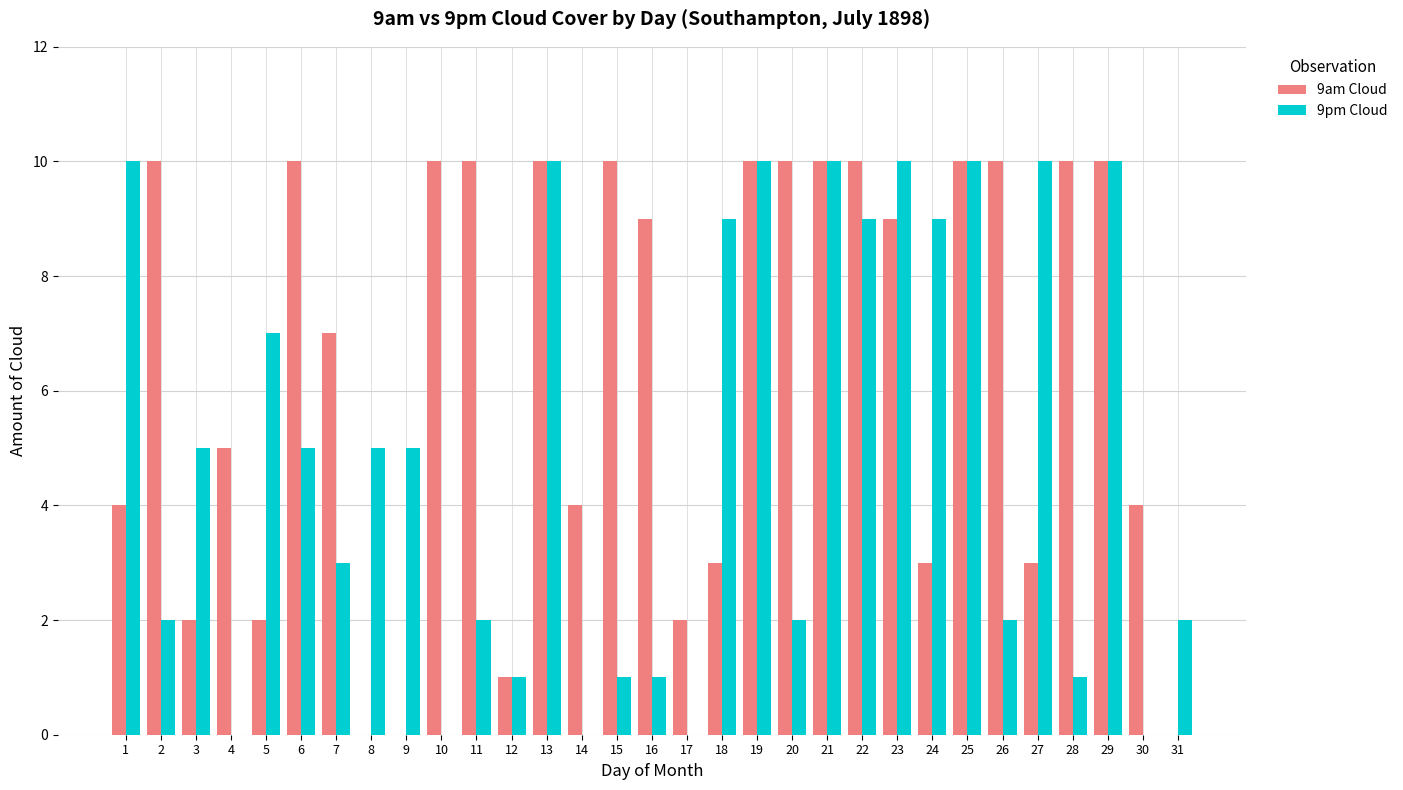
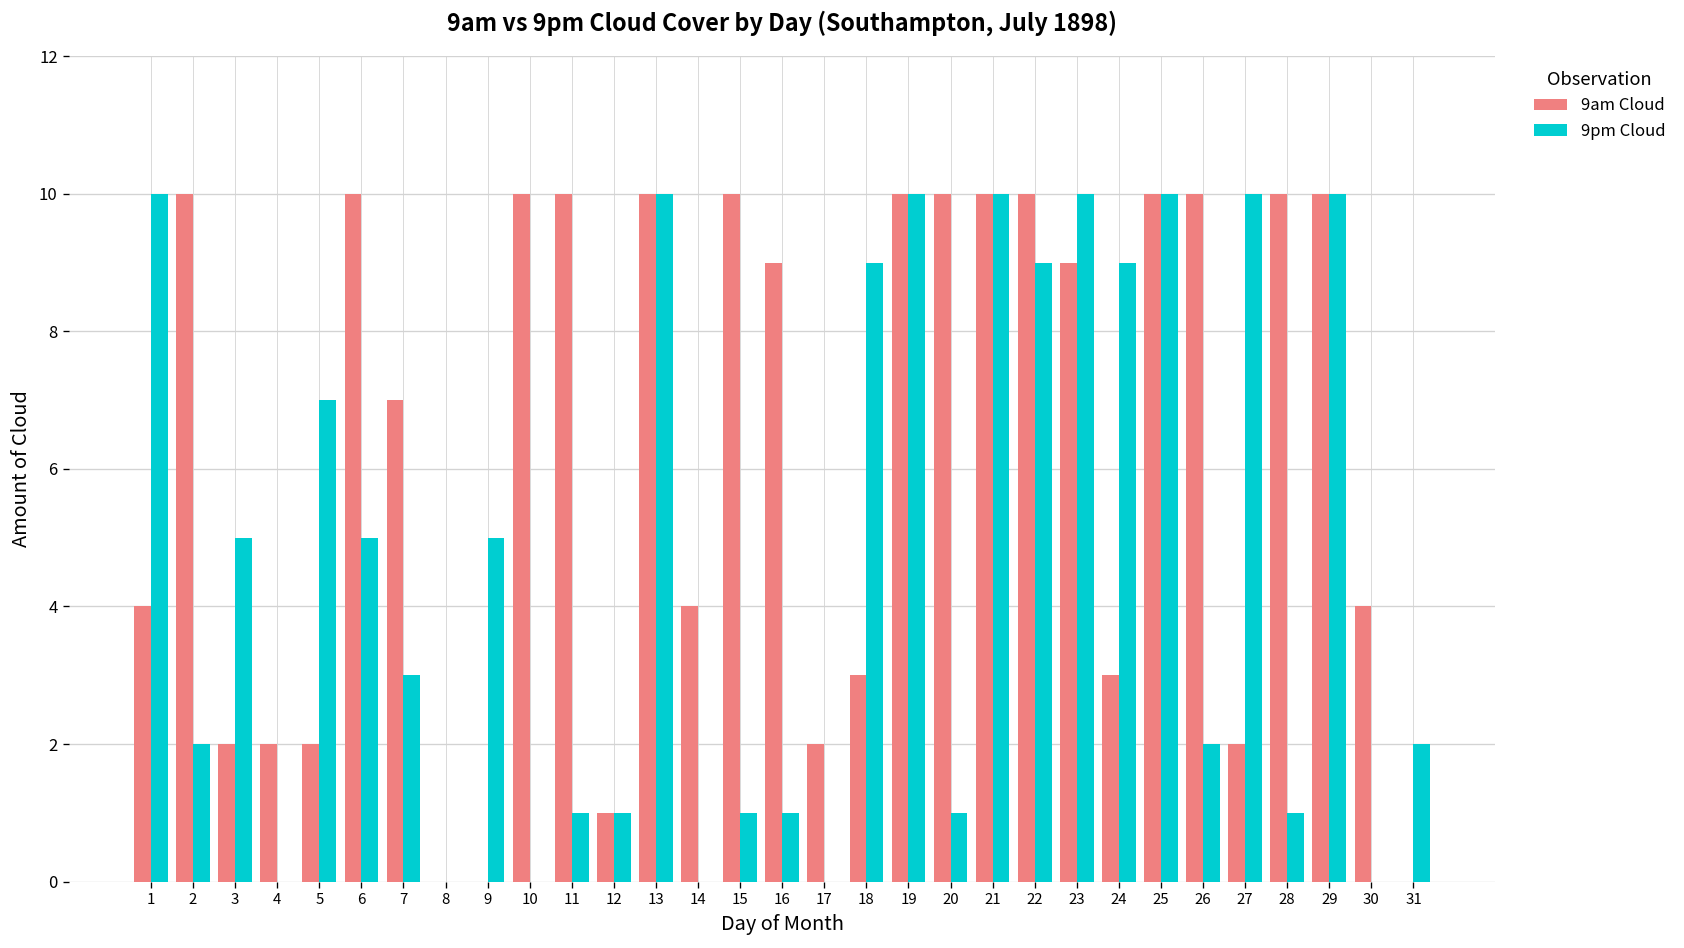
9am Cloud, 4: 5 -> 2
9pm Cloud, 8: 5 -> 0
9pm Cloud, 11: 2 -> 1
9pm Cloud, 20: 2 -> 1
9am Cloud, 27: 3 -> 2
